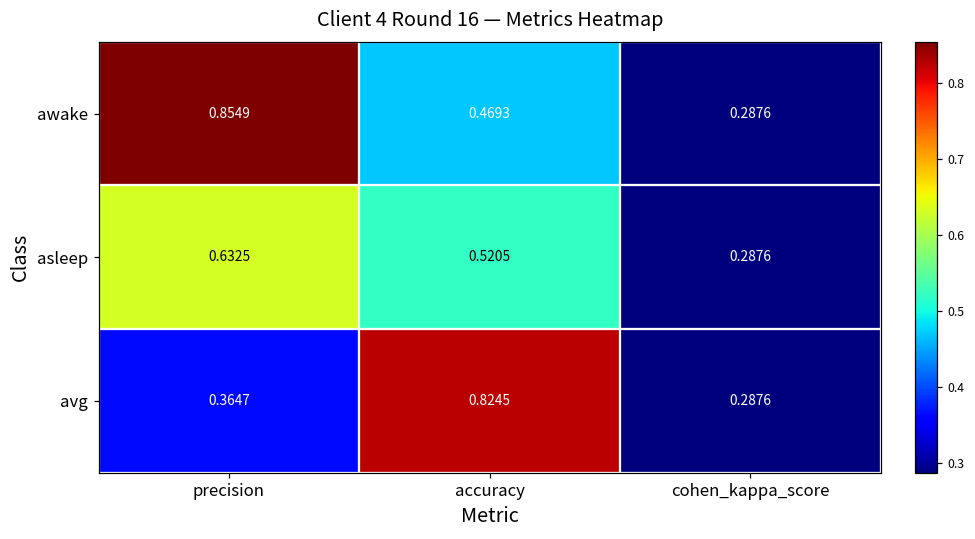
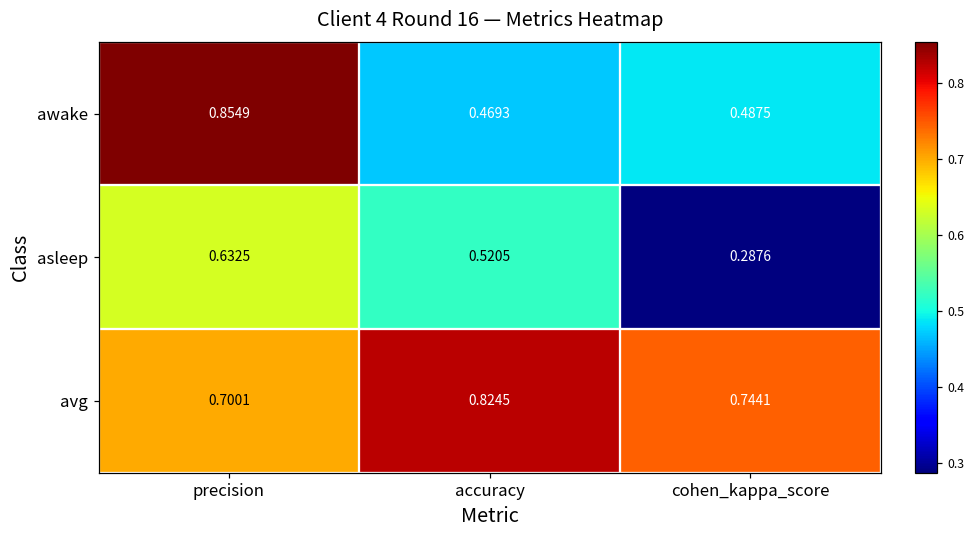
awake, cohen_kappa_score: 0.2876 -> 0.4875
avg, precision: 0.3647 -> 0.7001
avg, cohen_kappa_score: 0.2876 -> 0.7441
